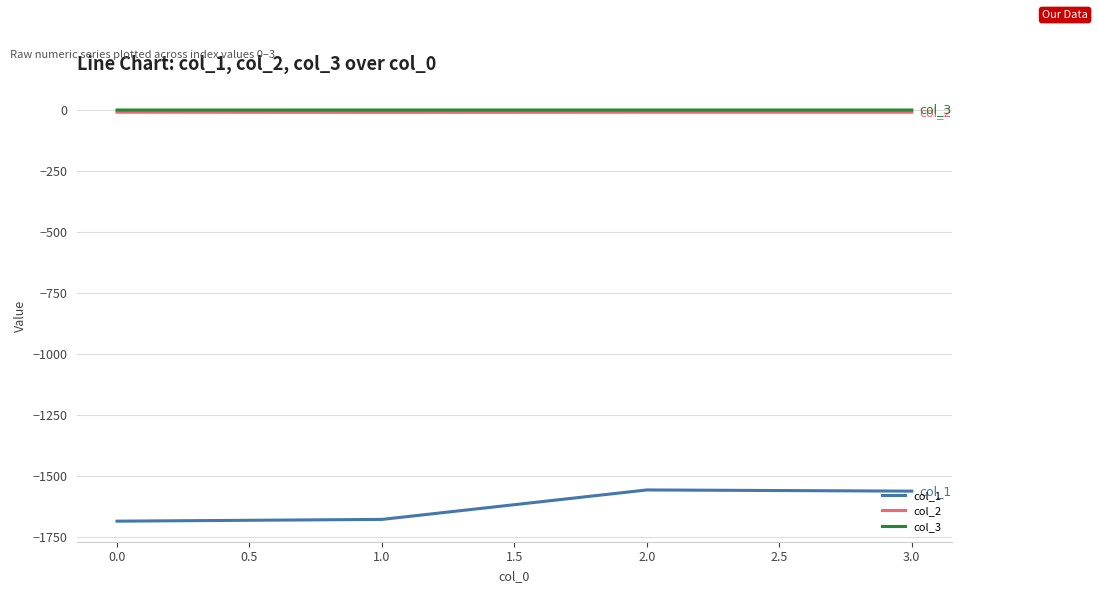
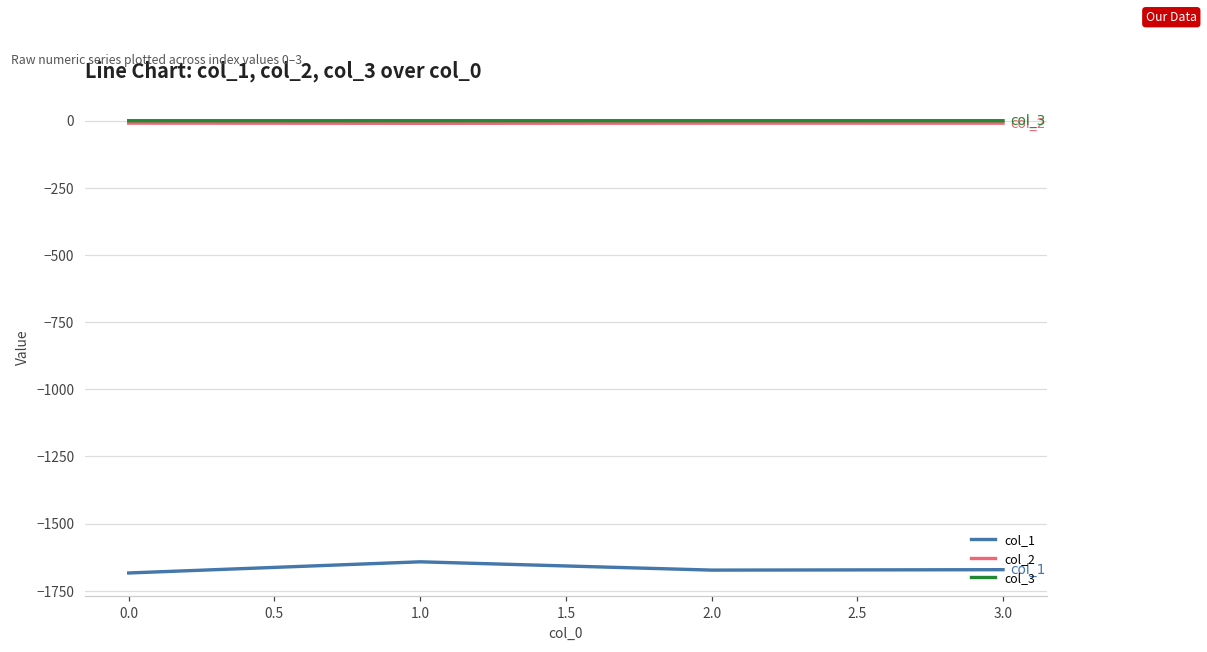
col_1, 1.0: -1680 -> -1640
col_1, 2.0: -1560 -> -1670
col_1, 3.0: -1560 -> -1670
